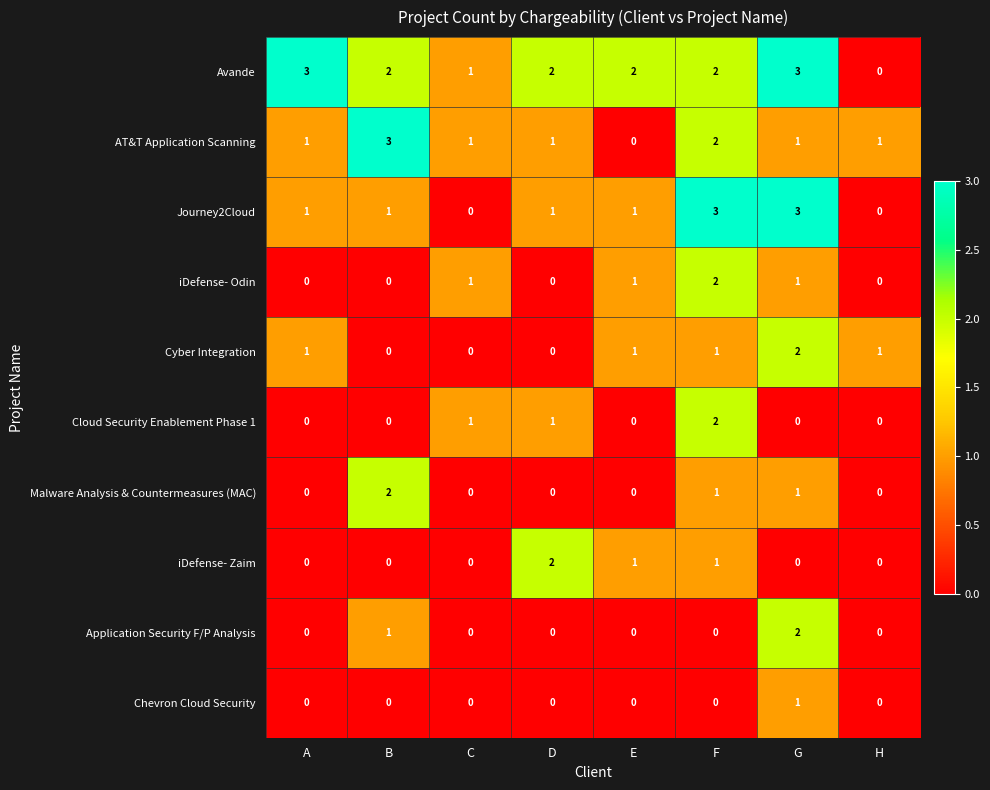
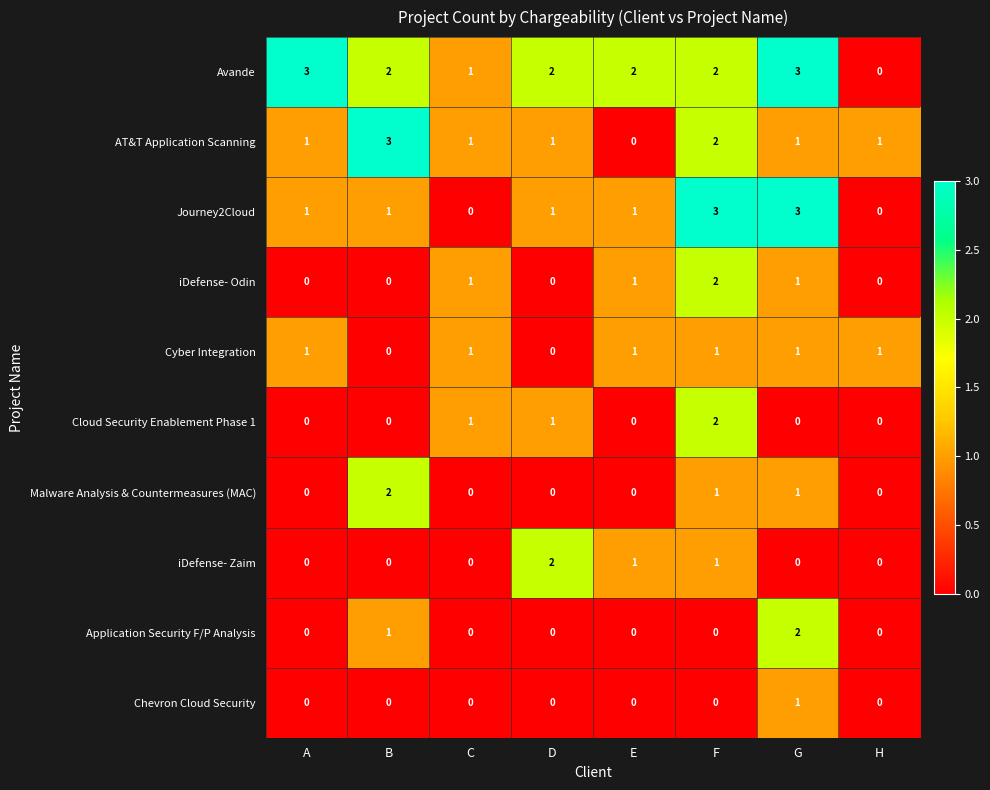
Cyber Integration, C: 0 -> 1
Cyber Integration, G: 2 -> 1
